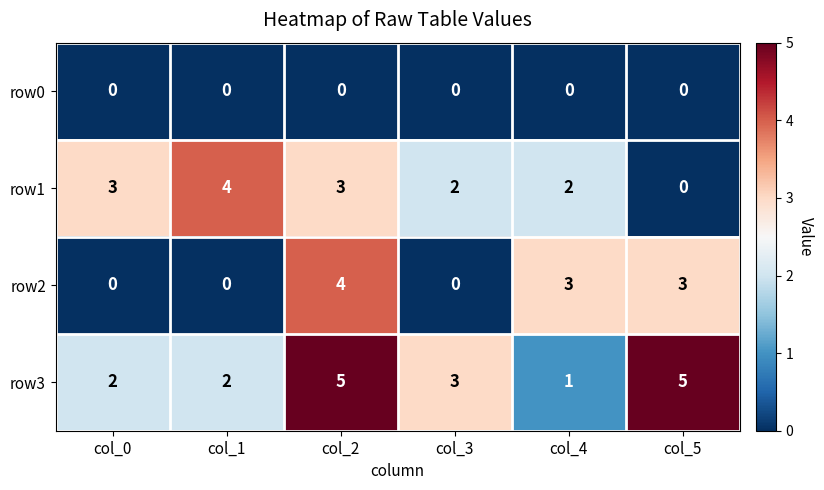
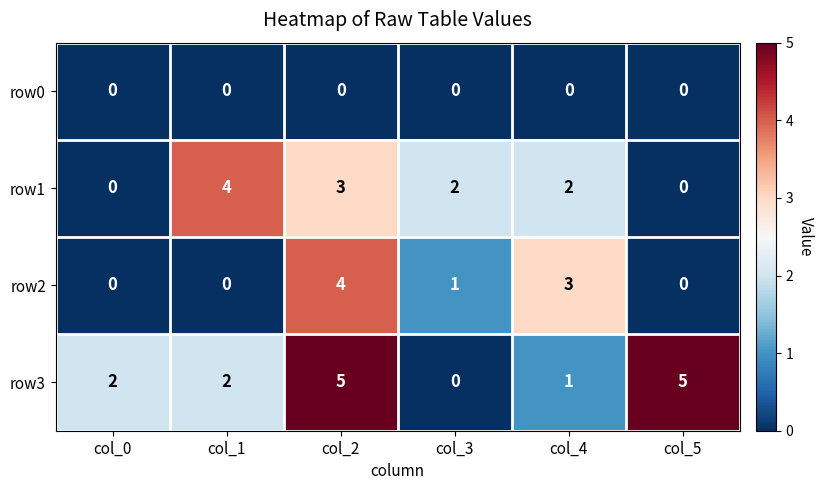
row1, col_0: 3 -> 0
row2, col_3: 0 -> 1
row2, col_5: 3 -> 0
row3, col_3: 3 -> 0
